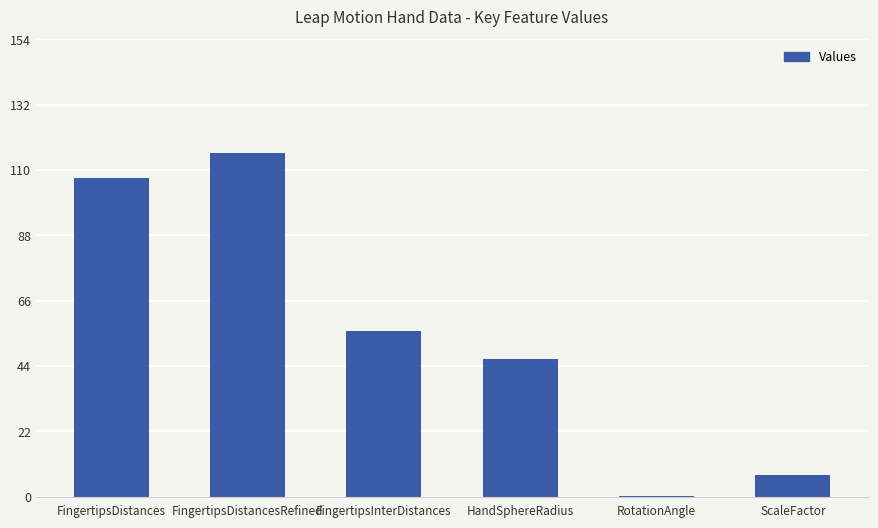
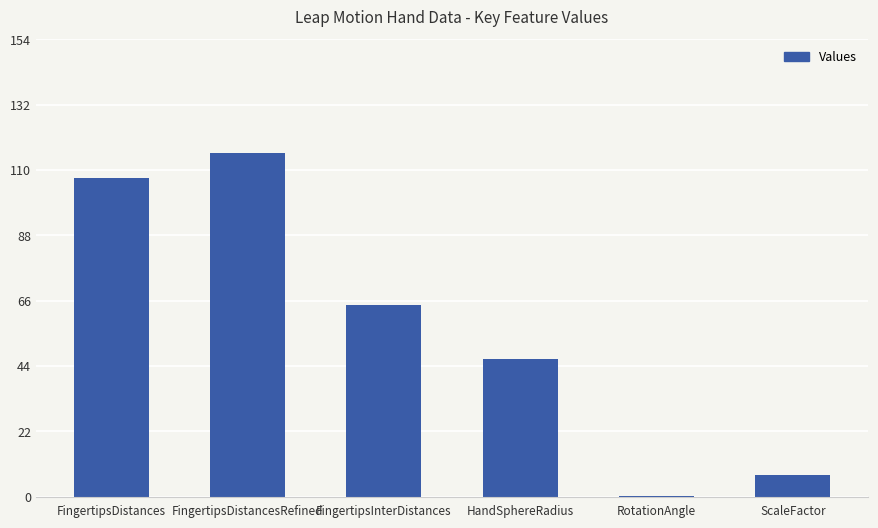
FingertipsInterDistances: 56 -> 64
